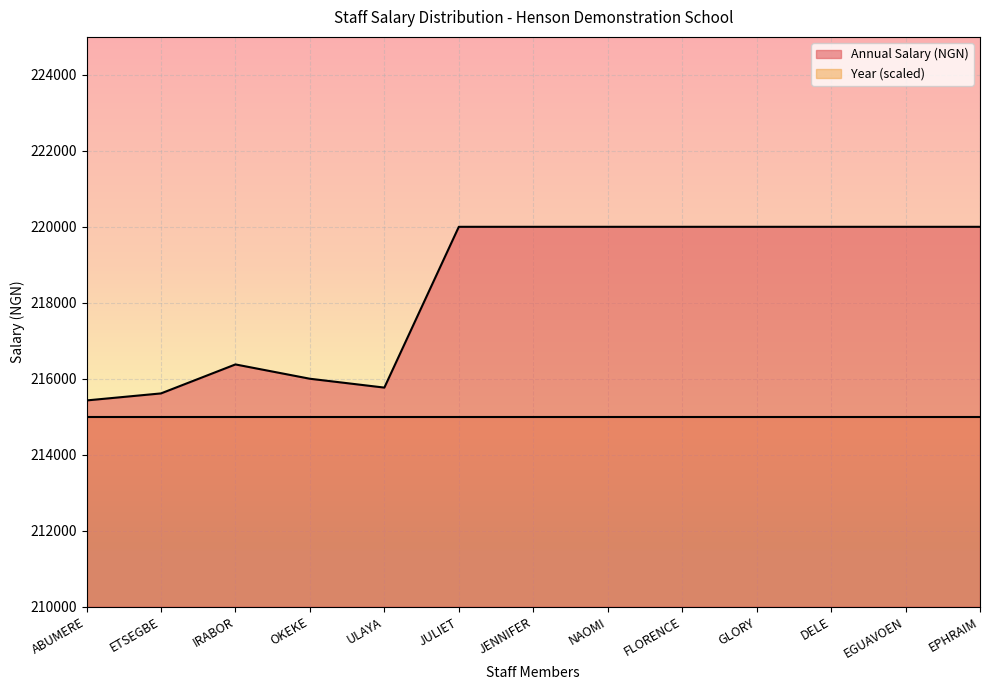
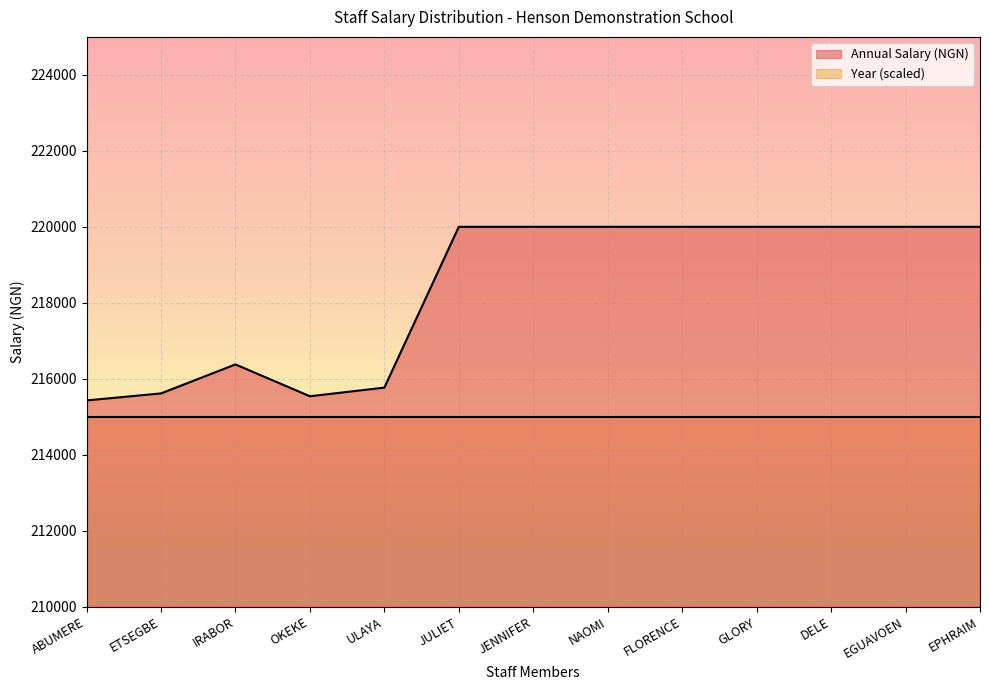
Annual Salary (NGN), OKEKE: 216000 -> 215500
